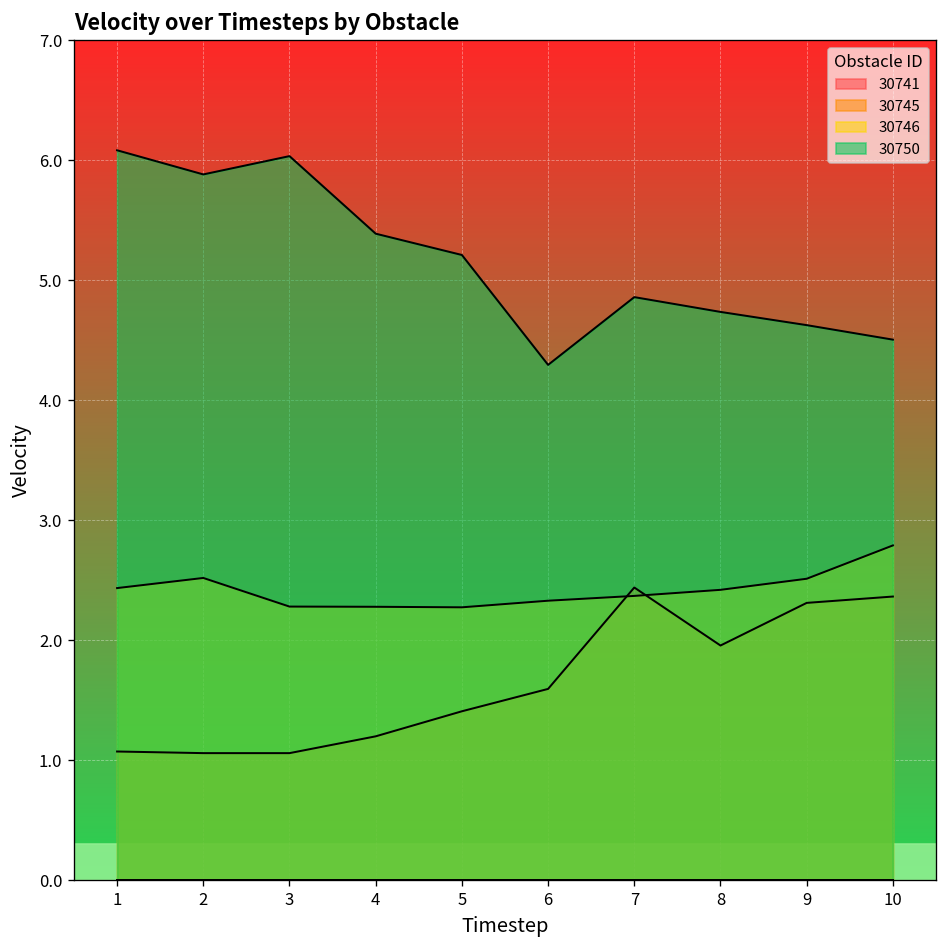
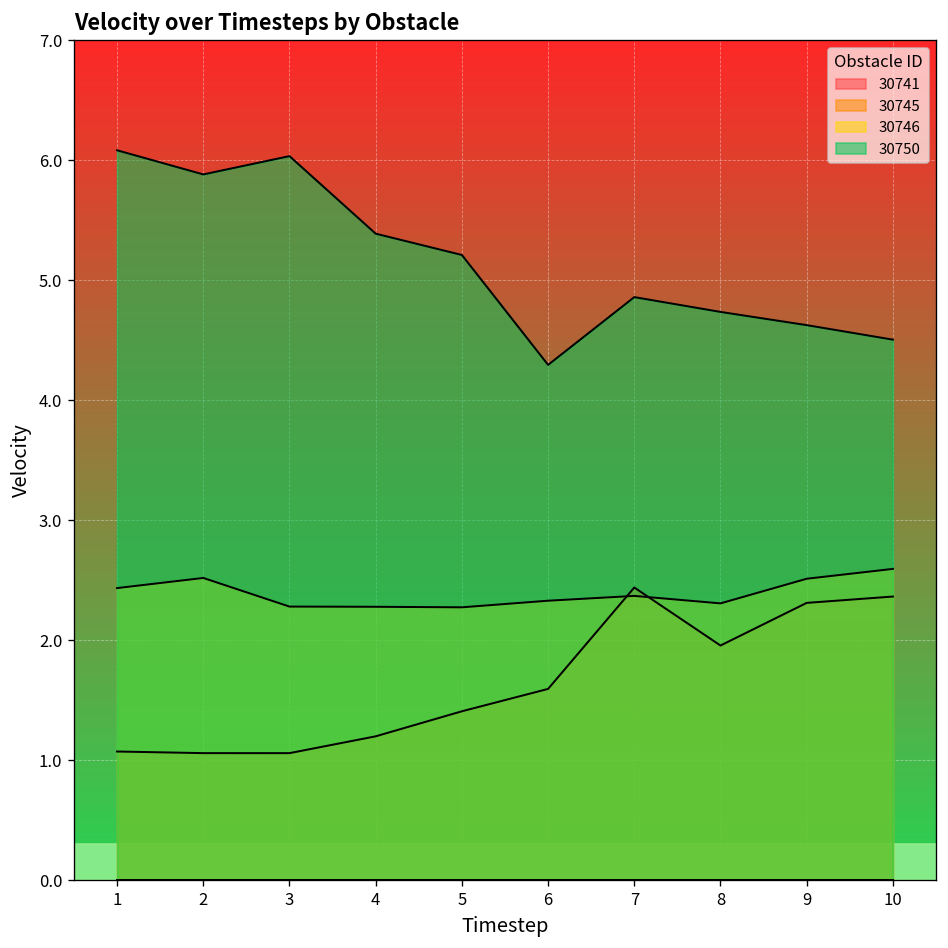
30746, 8: 2.42 -> 2.31
30746, 10: 2.79 -> 2.59
